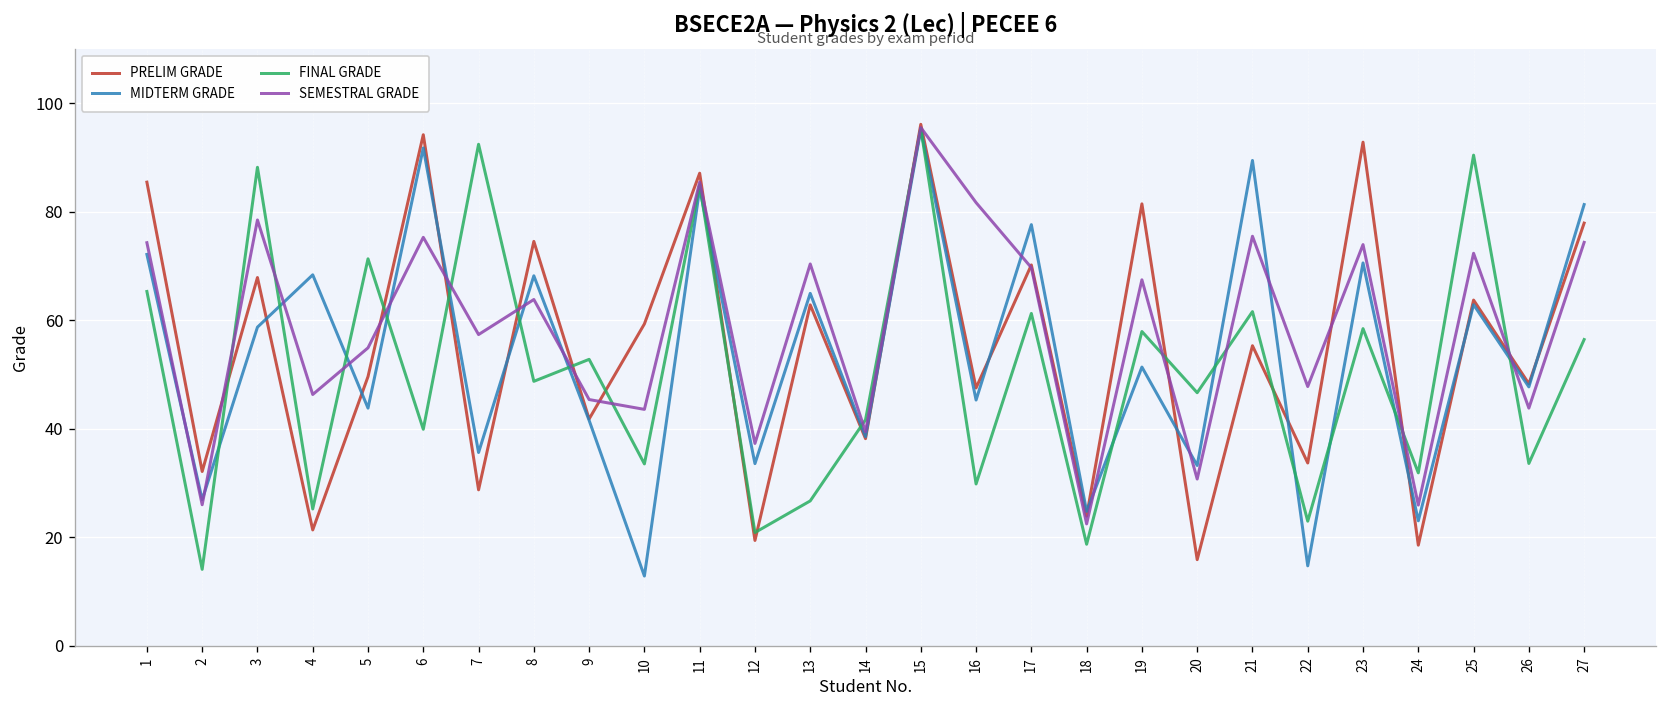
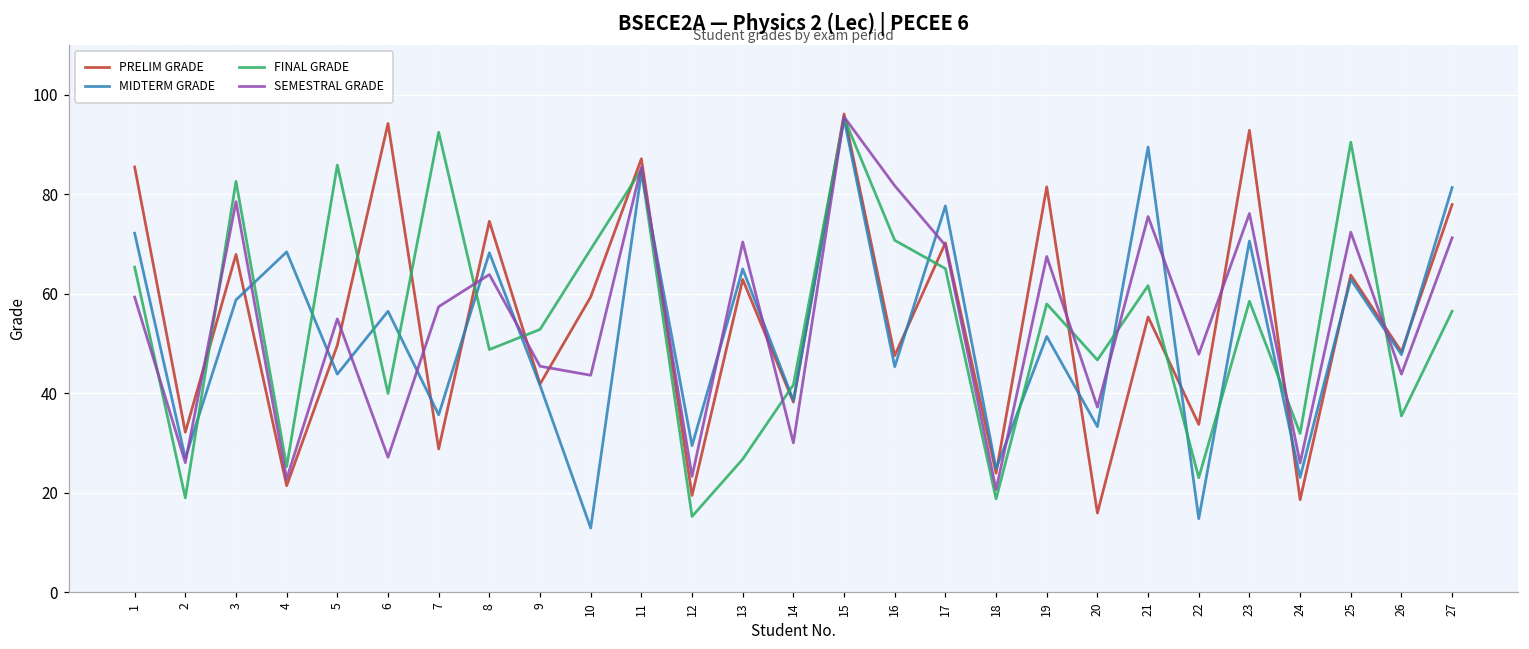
SEMESTRAL GRADE, 1: 74 -> 59
FINAL GRADE, 2: 14 -> 19
FINAL GRADE, 3: 88 -> 83
SEMESTRAL GRADE, 4: 46 -> 23
FINAL GRADE, 5: 71 -> 86
MIDTERM GRADE, 6: 92 -> 56
SEMESTRAL GRADE, 6: 75 -> 27
FINAL GRADE, 10: 34 -> 69
MIDTERM GRADE, 12: 34 -> 29
FINAL GRADE, 12: 21 -> 15
SEMESTRAL GRADE, 12: 37 -> 23
SEMESTRAL GRADE, 14: 39 -> 30
FINAL GRADE, 16: 30 -> 71
FINAL GRADE, 17: 61 -> 65
SEMESTRAL GRADE, 18: 22 -> 21
SEMESTRAL GRADE, 20: 31 -> 37
SEMESTRAL GRADE, 23: 74 -> 76
FINAL GRADE, 26: 34 -> 35
SEMESTRAL GRADE, 27: 74 -> 71
